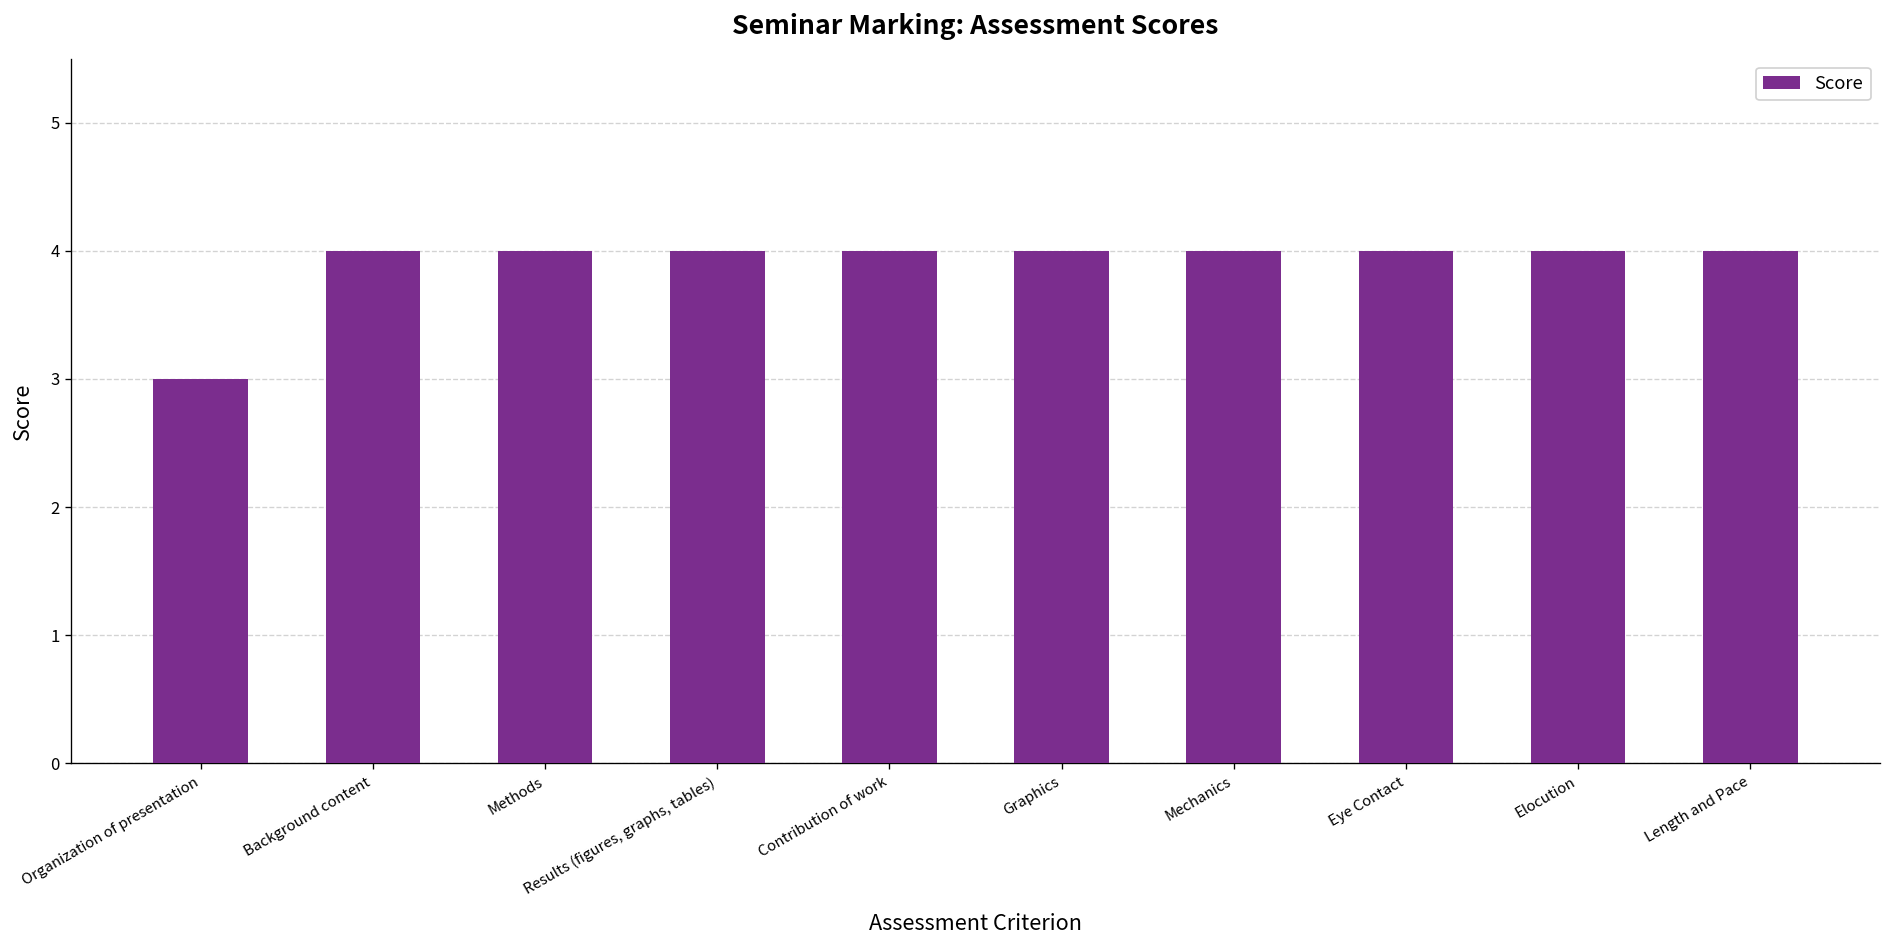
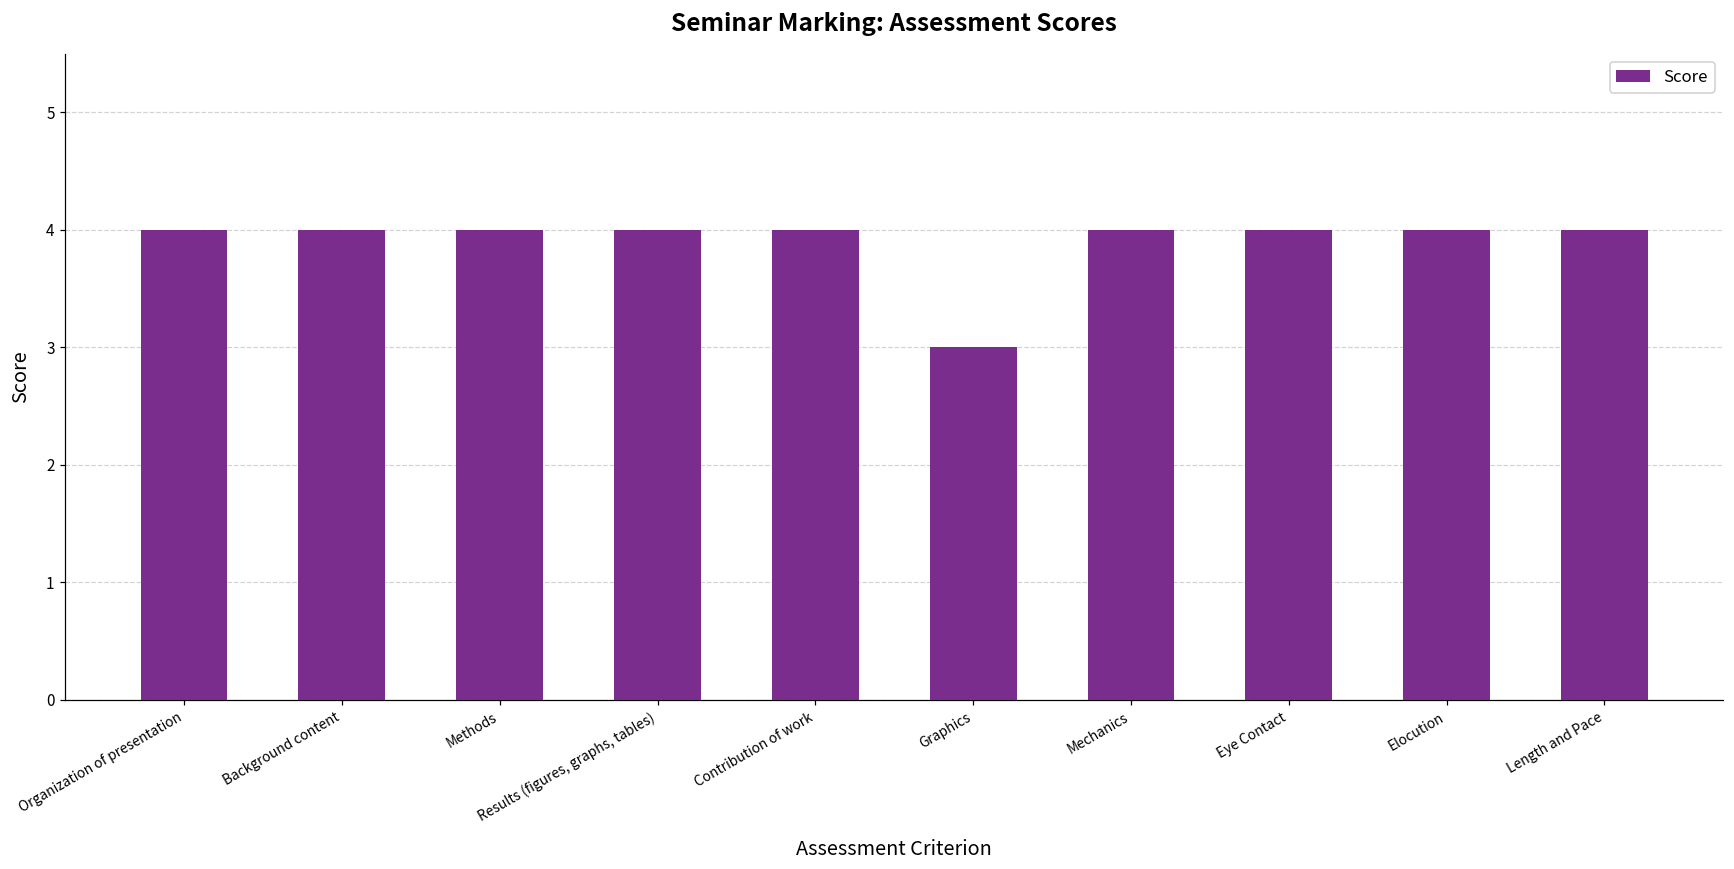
Organization of presentation: 3 -> 4
Graphics: 4 -> 3
